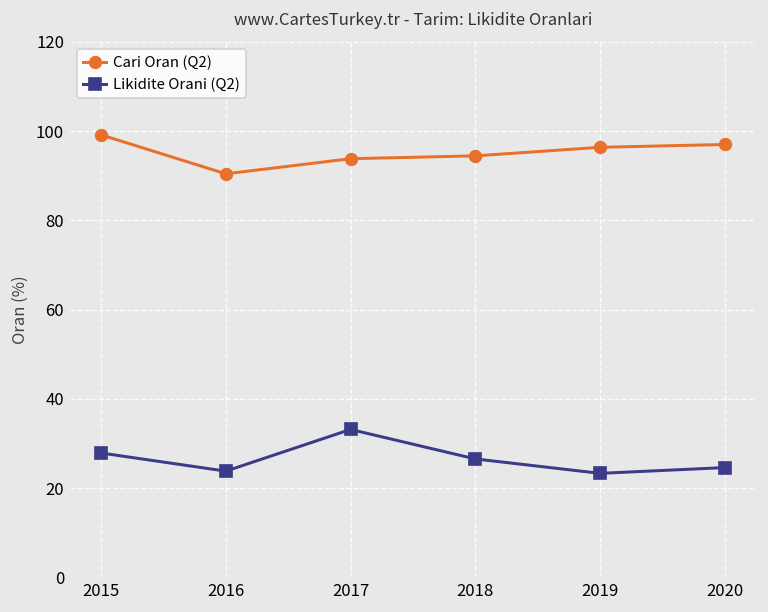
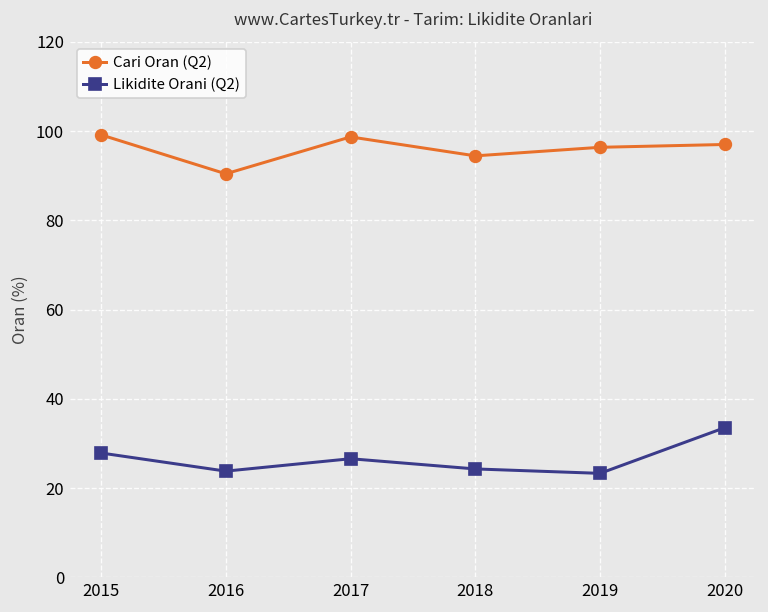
Cari Oran (Q2), 2017: 94 -> 99
Likidite Orani (Q2), 2017: 33 -> 27
Likidite Orani (Q2), 2018: 27 -> 24
Likidite Orani (Q2), 2020: 25 -> 34
